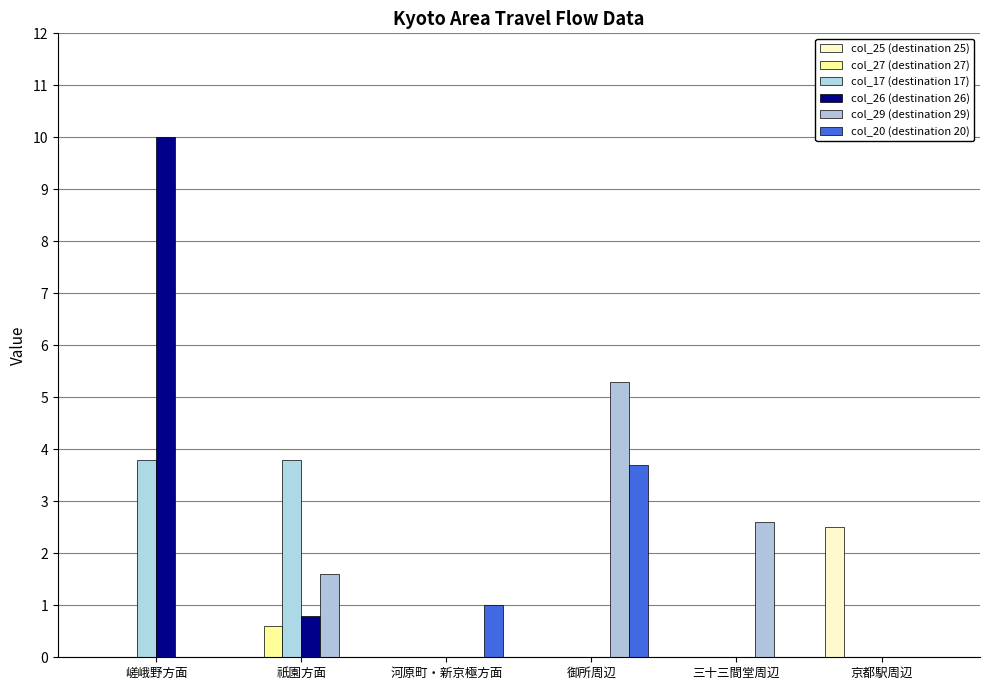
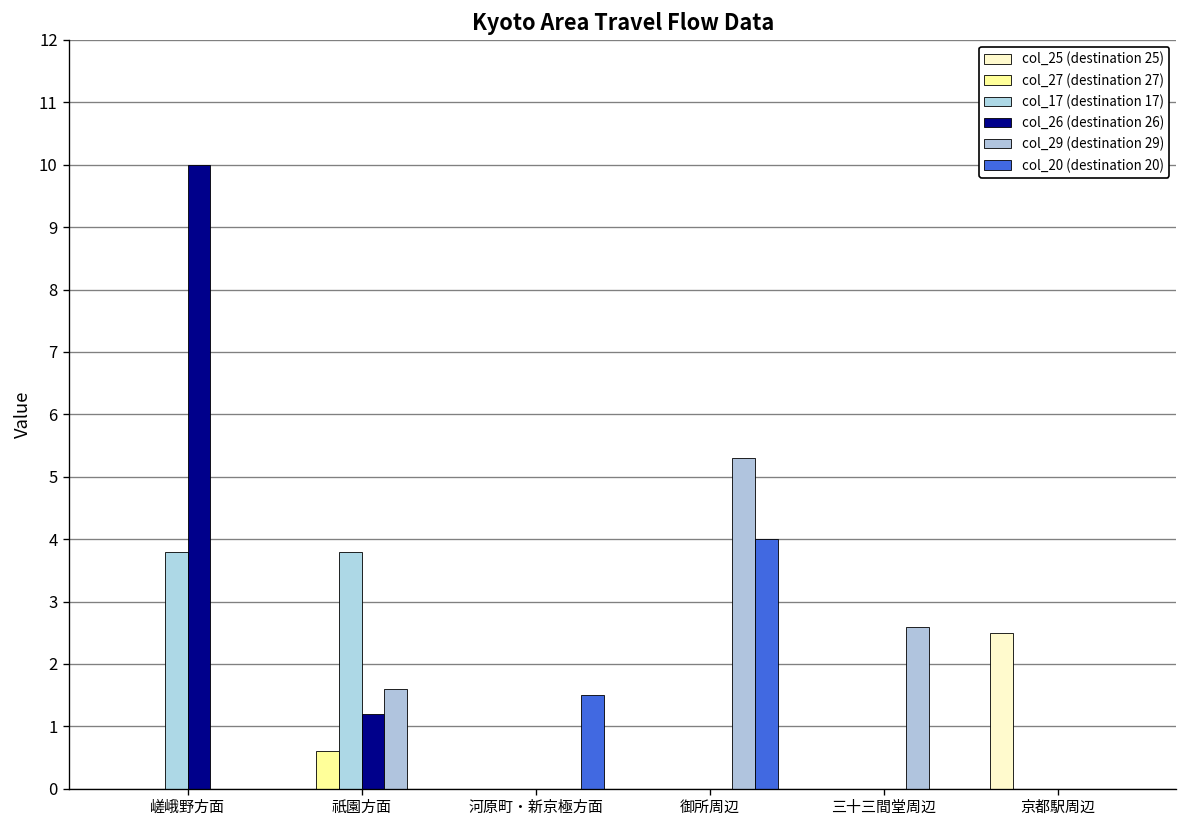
col_26 (destination 26), 祇園方面: 0.8 -> 1.2
col_20 (destination 20), 河原町・新京極方面: 1.0 -> 1.5
col_20 (destination 20), 御所周辺: 3.7 -> 4.0
